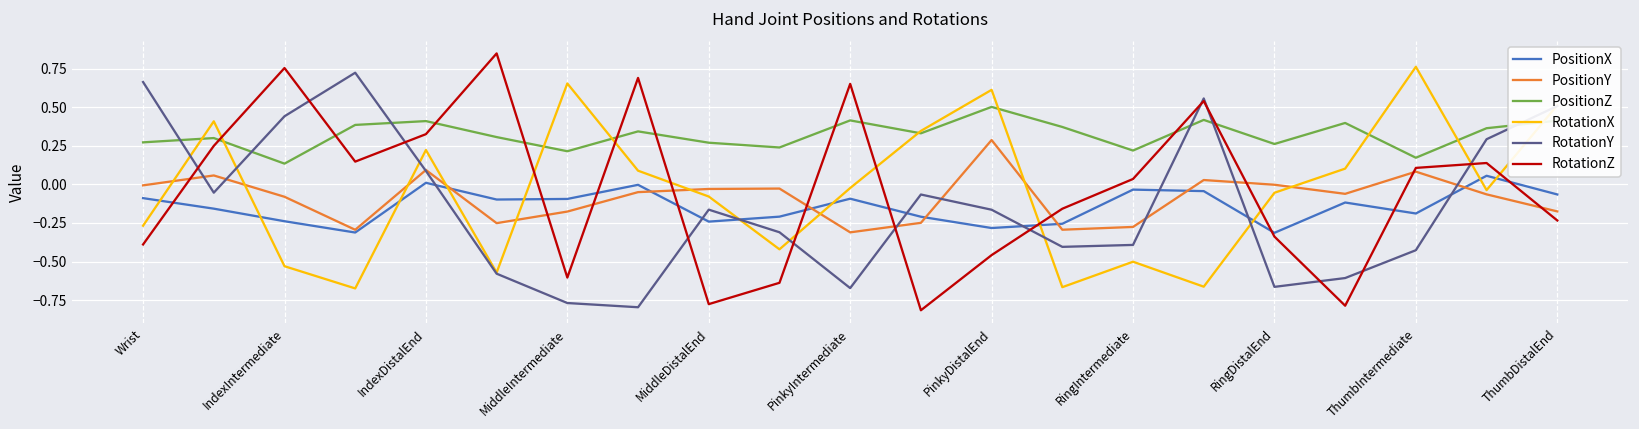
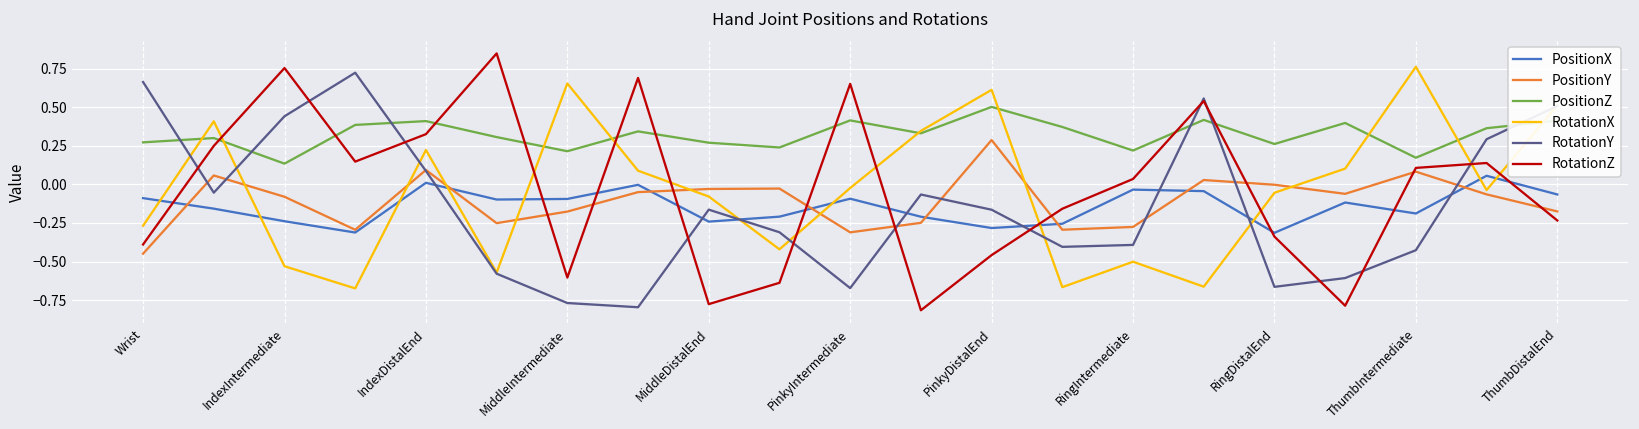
PositionY, Wrist: -0.01 -> -0.45
